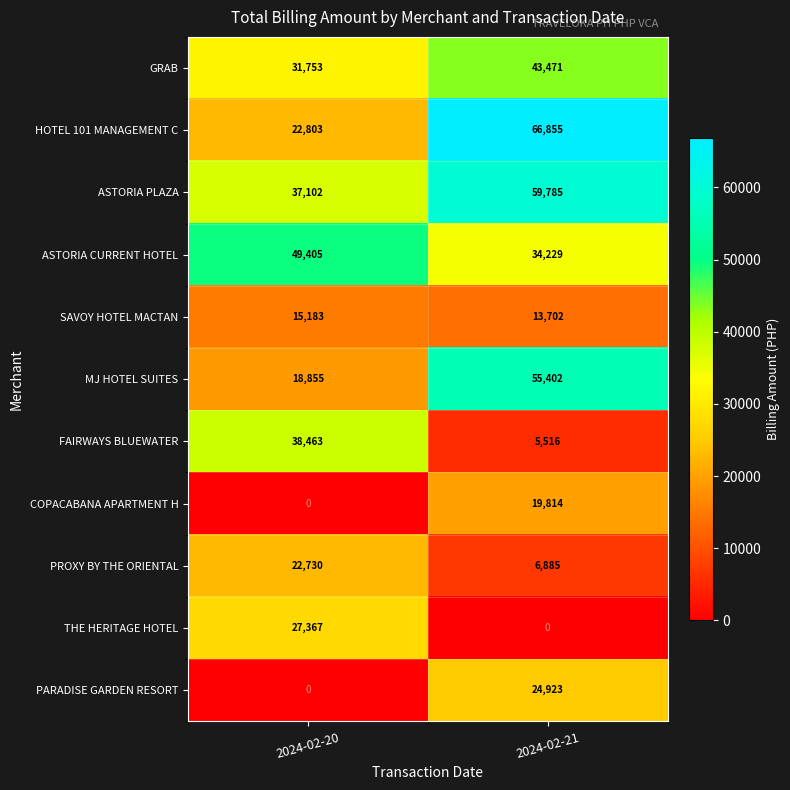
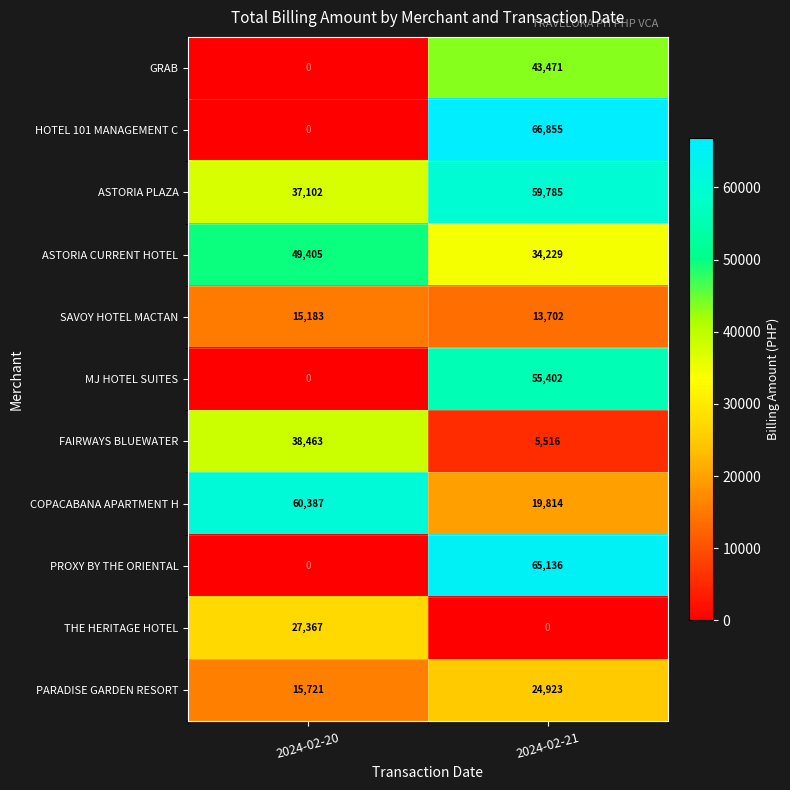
GRAB, 2024-02-20: 31,753 -> 0
HOTEL 101 MANAGEMENT C, 2024-02-20: 22,803 -> 0
MJ HOTEL SUITES, 2024-02-20: 18,855 -> 0
COPACABANA APARTMENT H, 2024-02-20: 0 -> 60,387
PROXY BY THE ORIENTAL, 2024-02-20: 22,730 -> 0
PROXY BY THE ORIENTAL, 2024-02-21: 6,885 -> 65,136
PARADISE GARDEN RESORT, 2024-02-20: 0 -> 15,721
